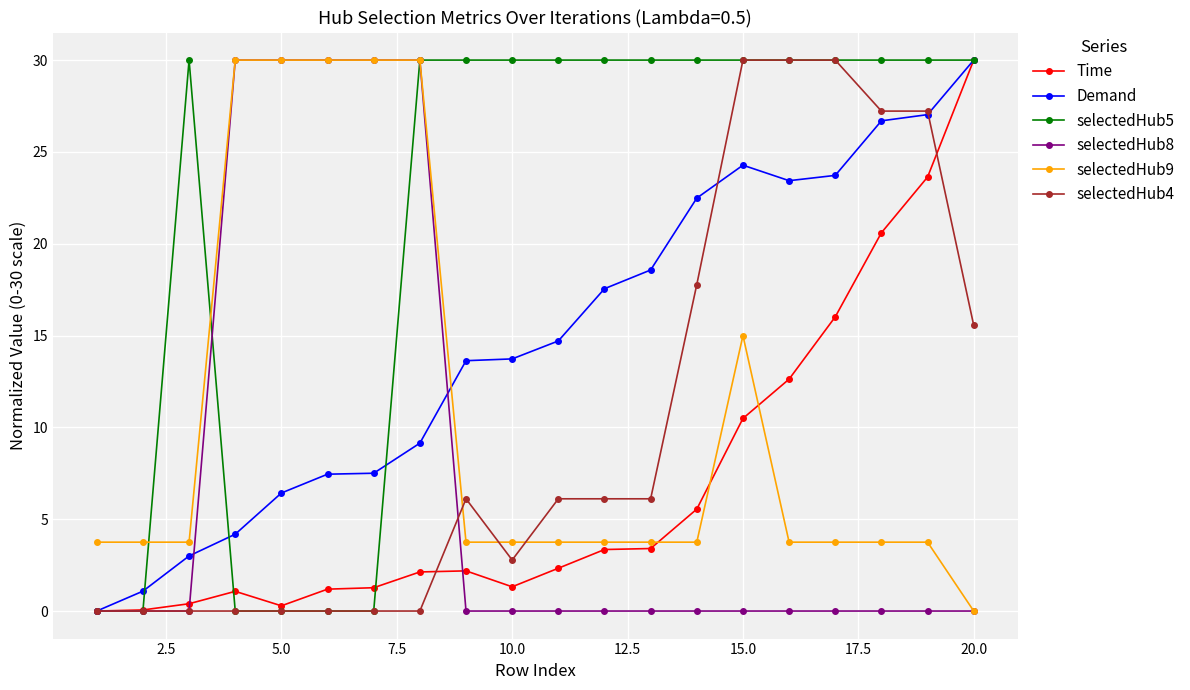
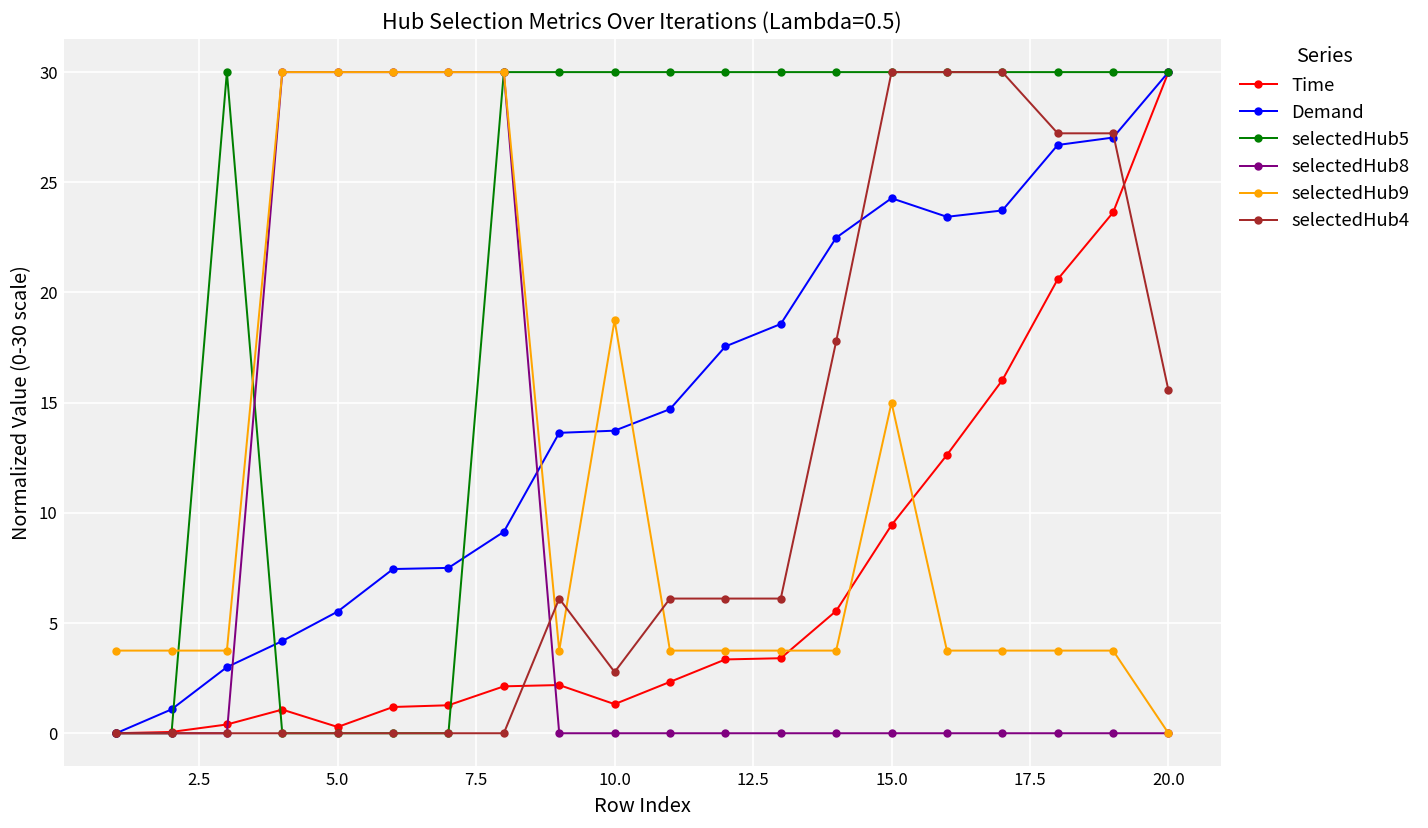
Demand, 5.0: 6.4 -> 5.5
selectedHub9, 10.0: 3.8 -> 18.8
Time, 15.0: 10.5 -> 9.4
